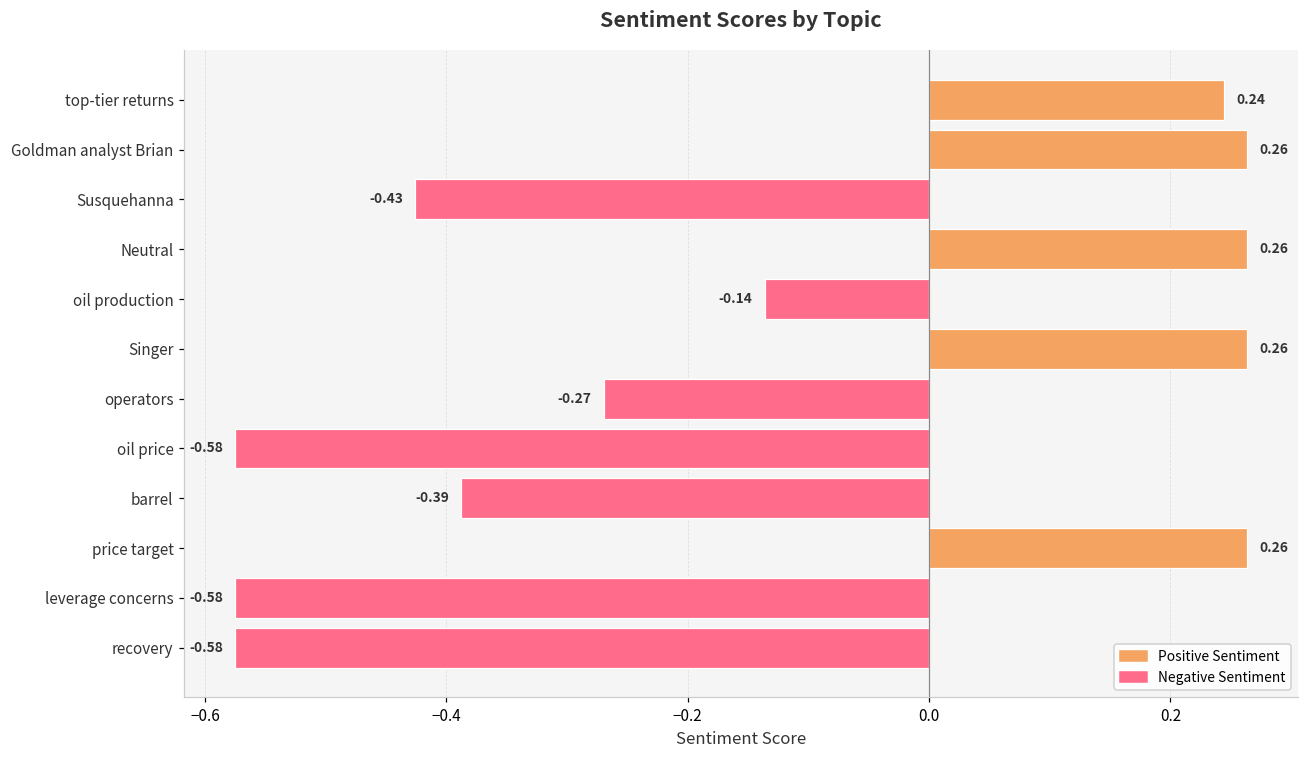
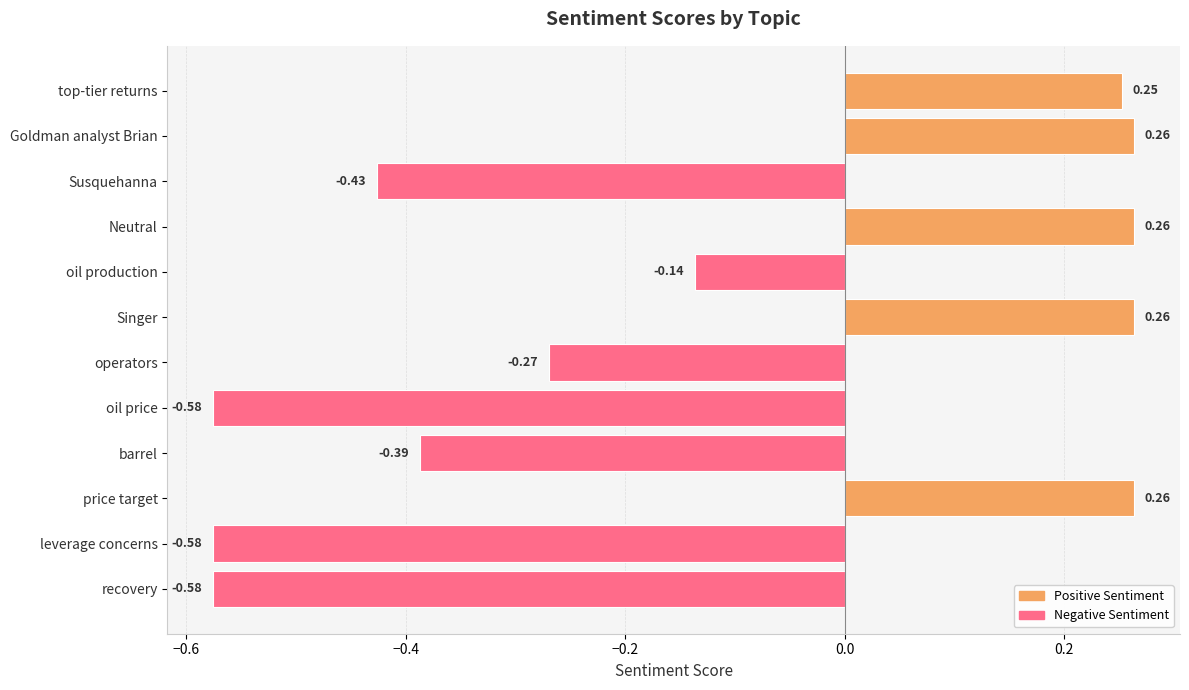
top-tier returns: 0.24 -> 0.25
